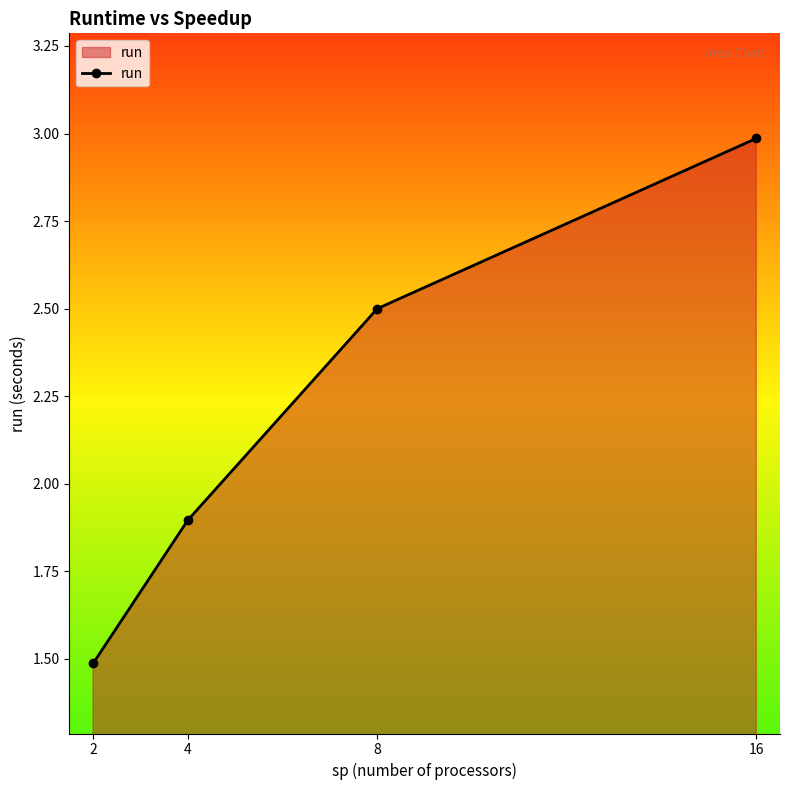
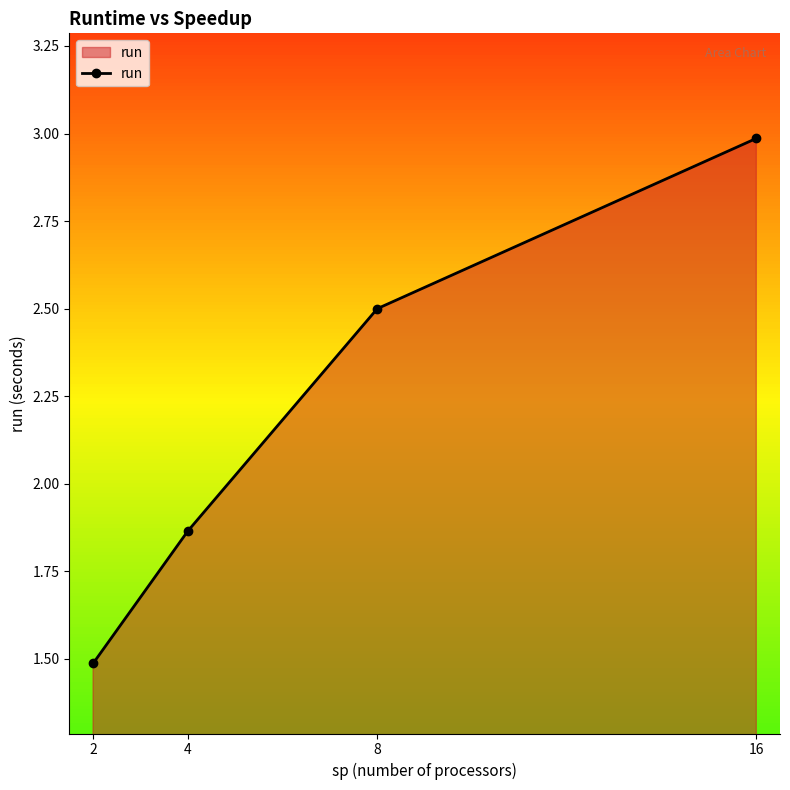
4: 1.90 -> 1.87
